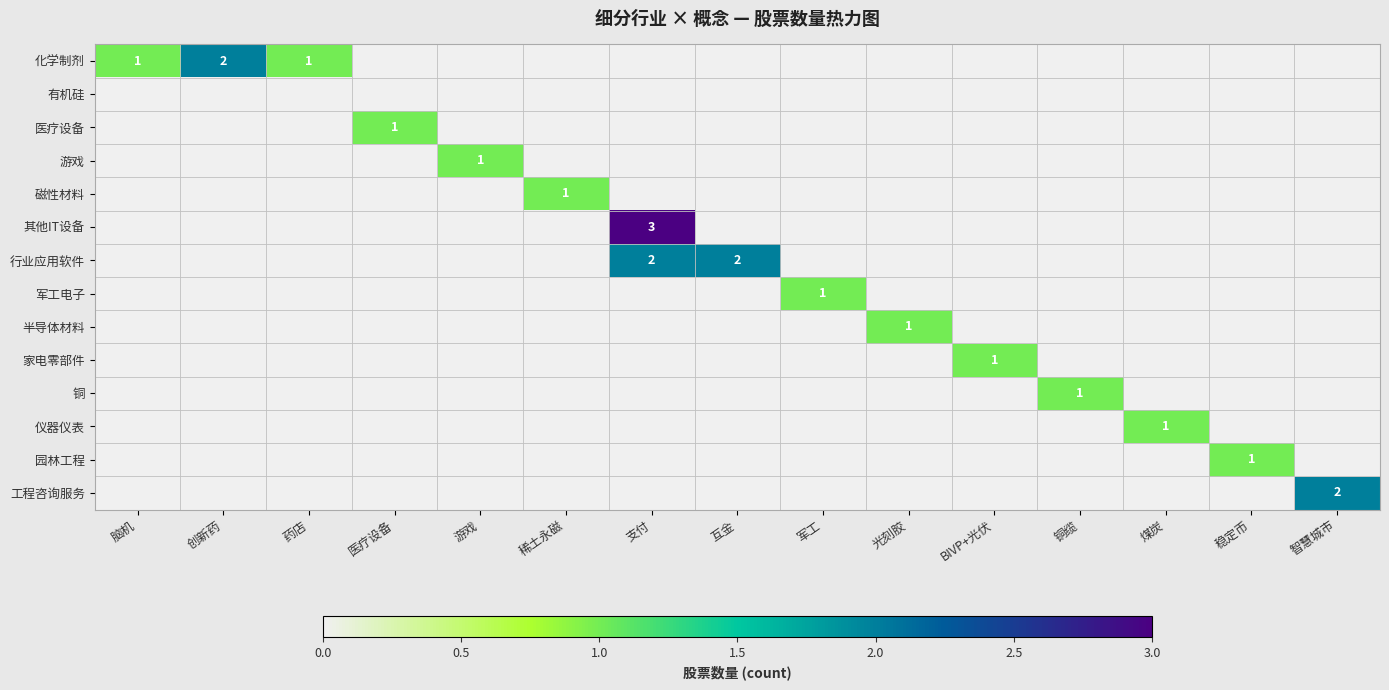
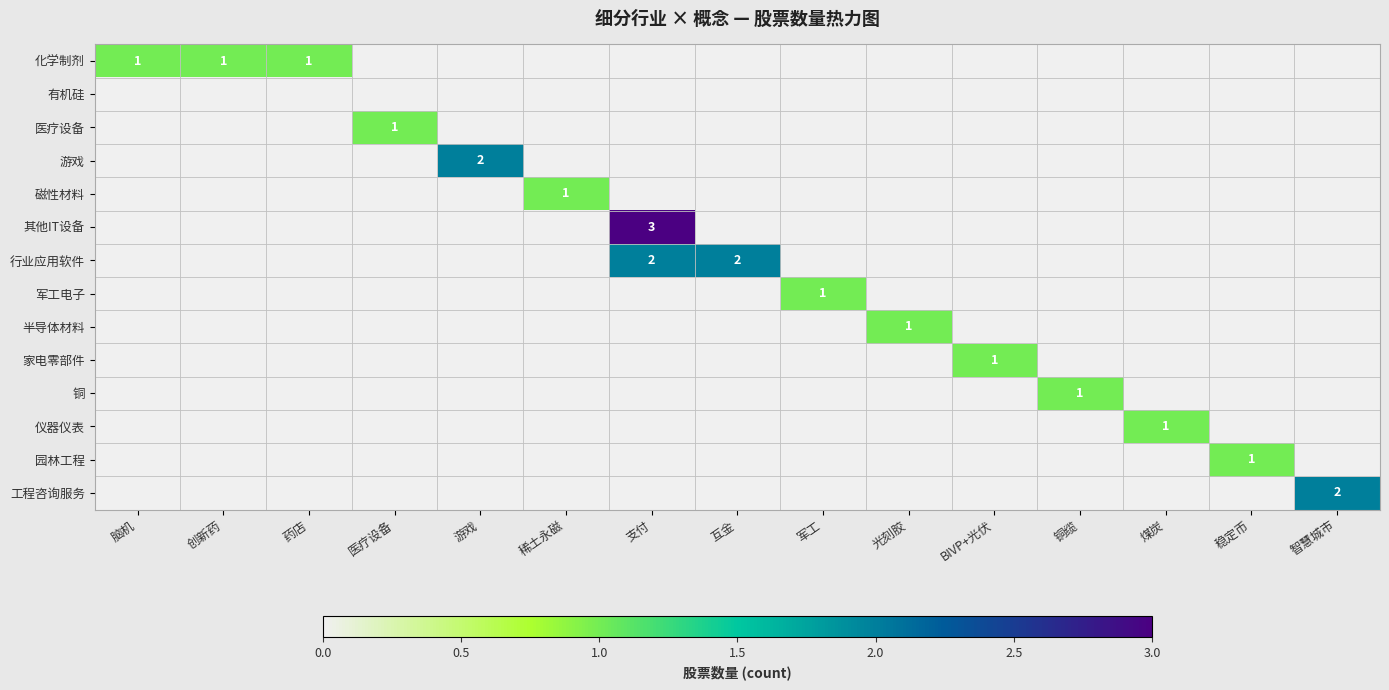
化学制剂, 创新药: 2 -> 1
游戏, 游戏: 1 -> 2
